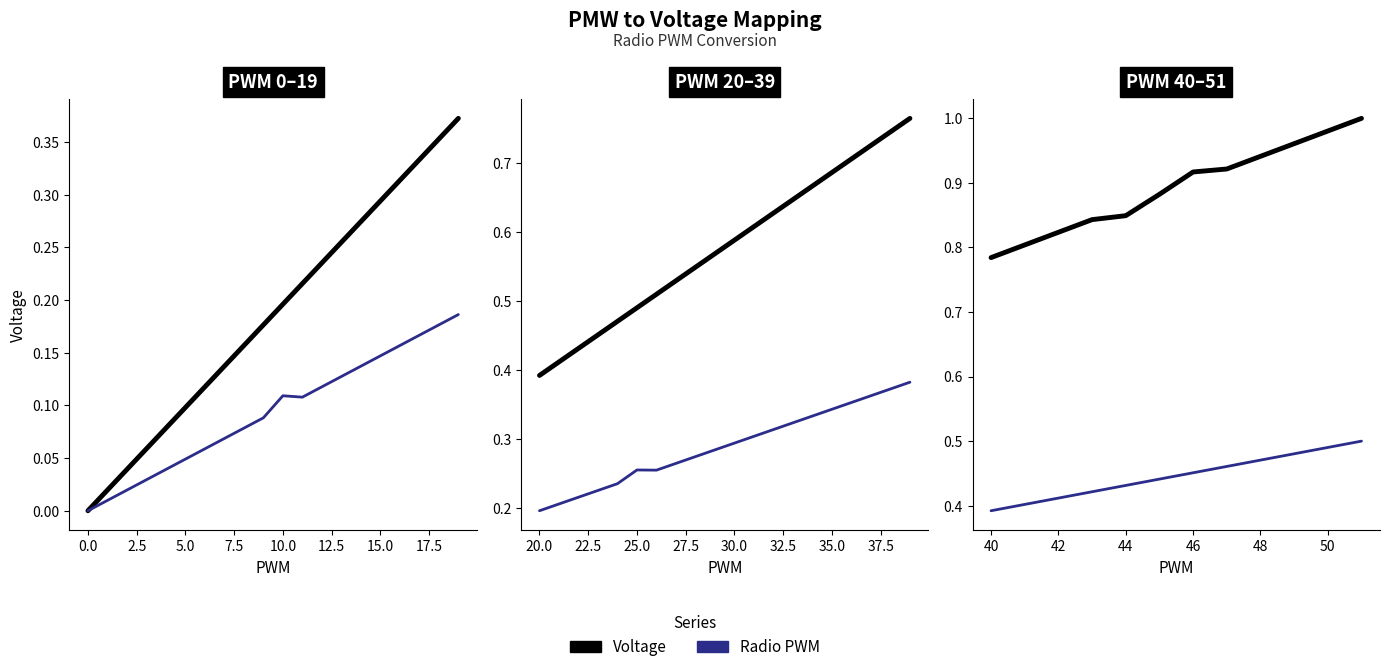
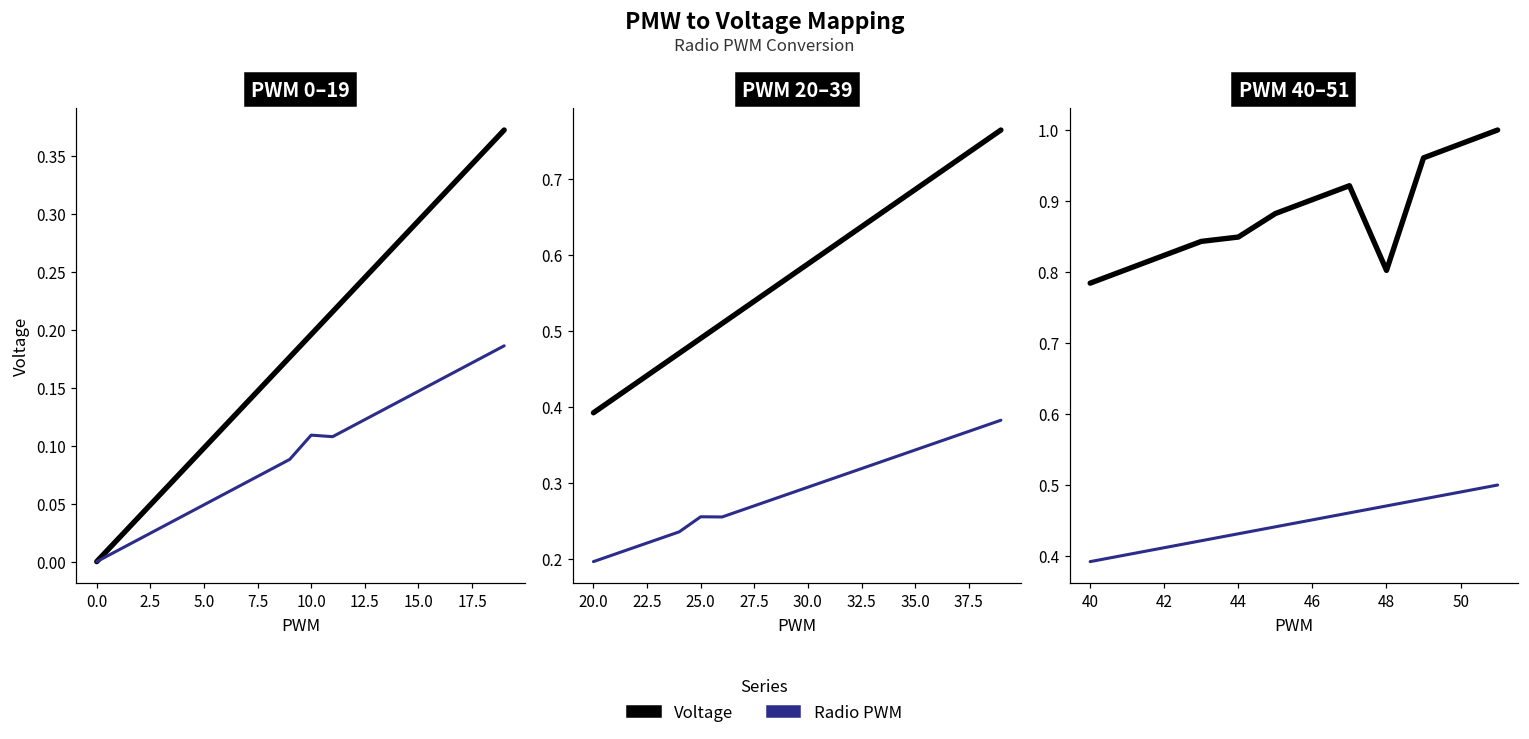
PWM 40–51, Voltage, 46: 0.92 -> 0.90
PWM 40–51, Voltage, 48: 0.94 -> 0.80
